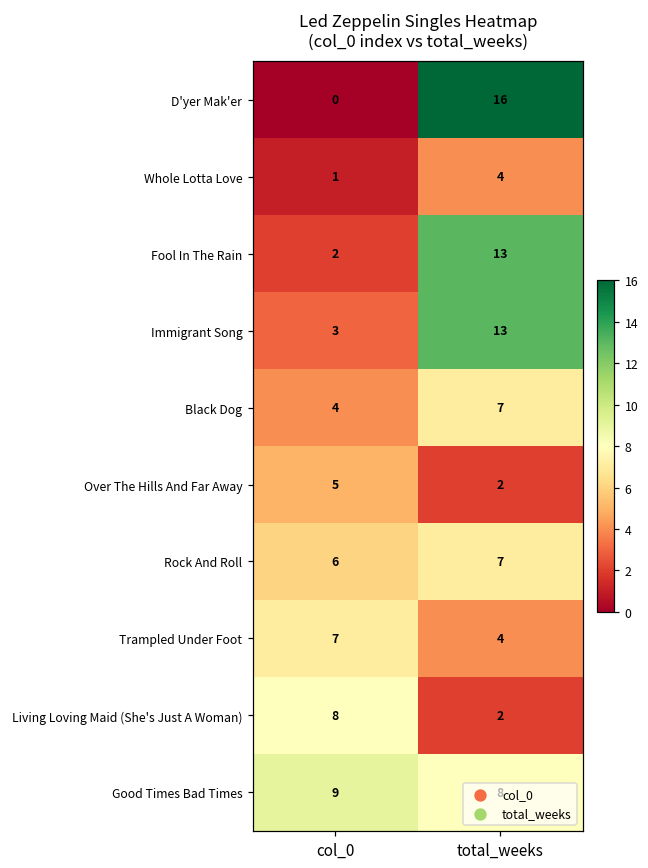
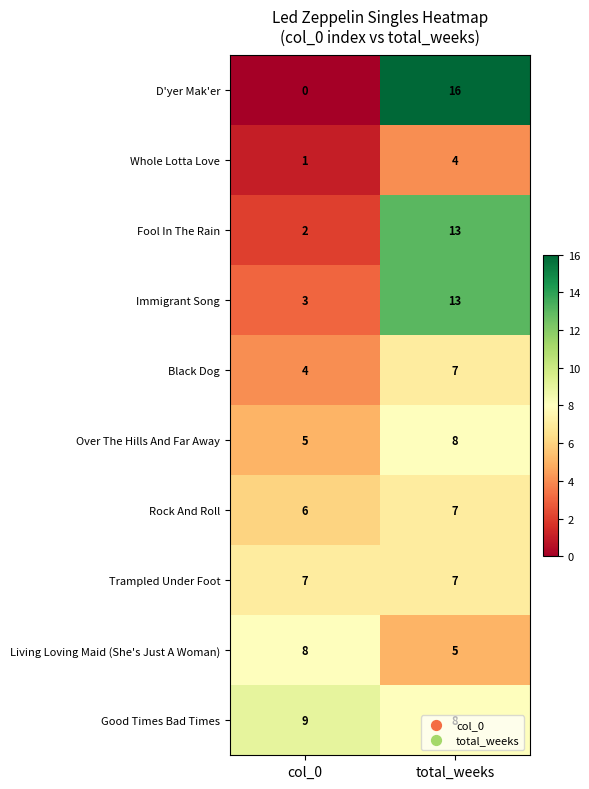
Over The Hills And Far Away, total_weeks: 2 -> 8
Trampled Under Foot, total_weeks: 4 -> 7
Living Loving Maid (She's Just A Woman), total_weeks: 2 -> 5
